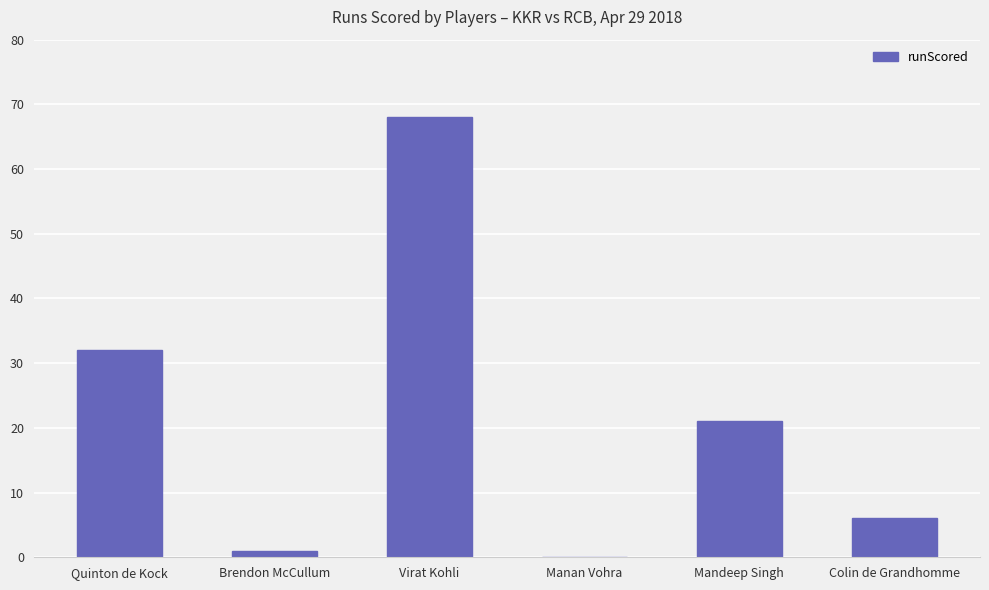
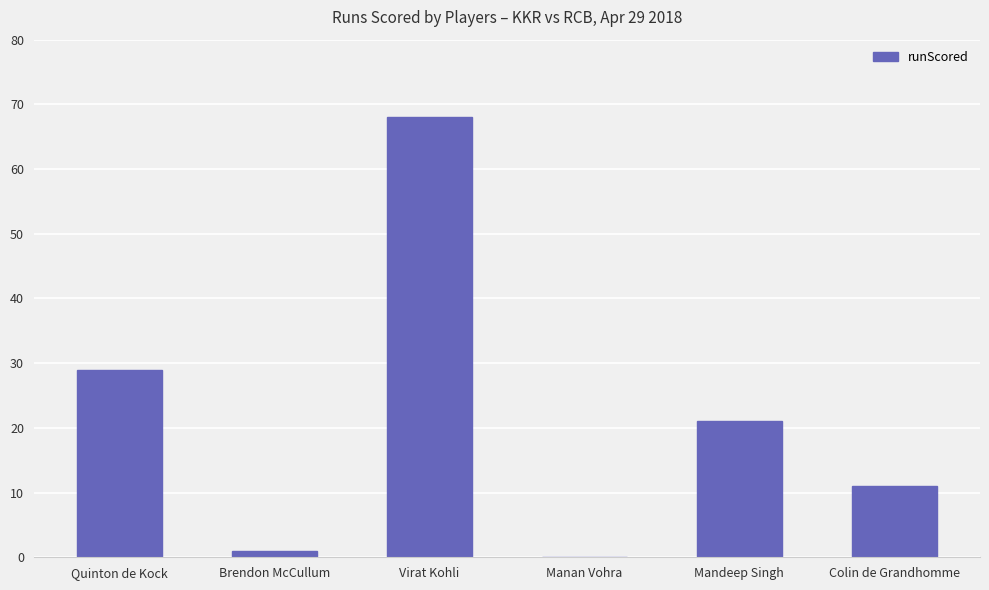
Quinton de Kock: 32 -> 29
Colin de Grandhomme: 6 -> 11
